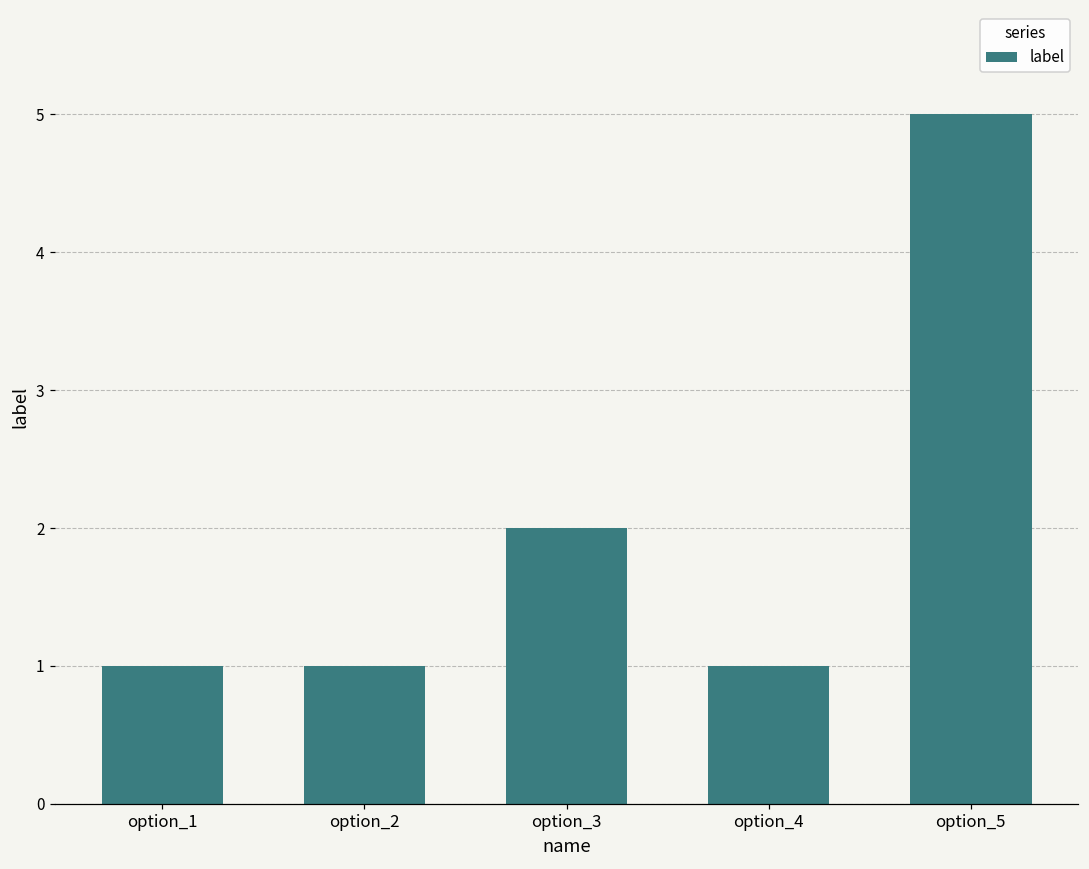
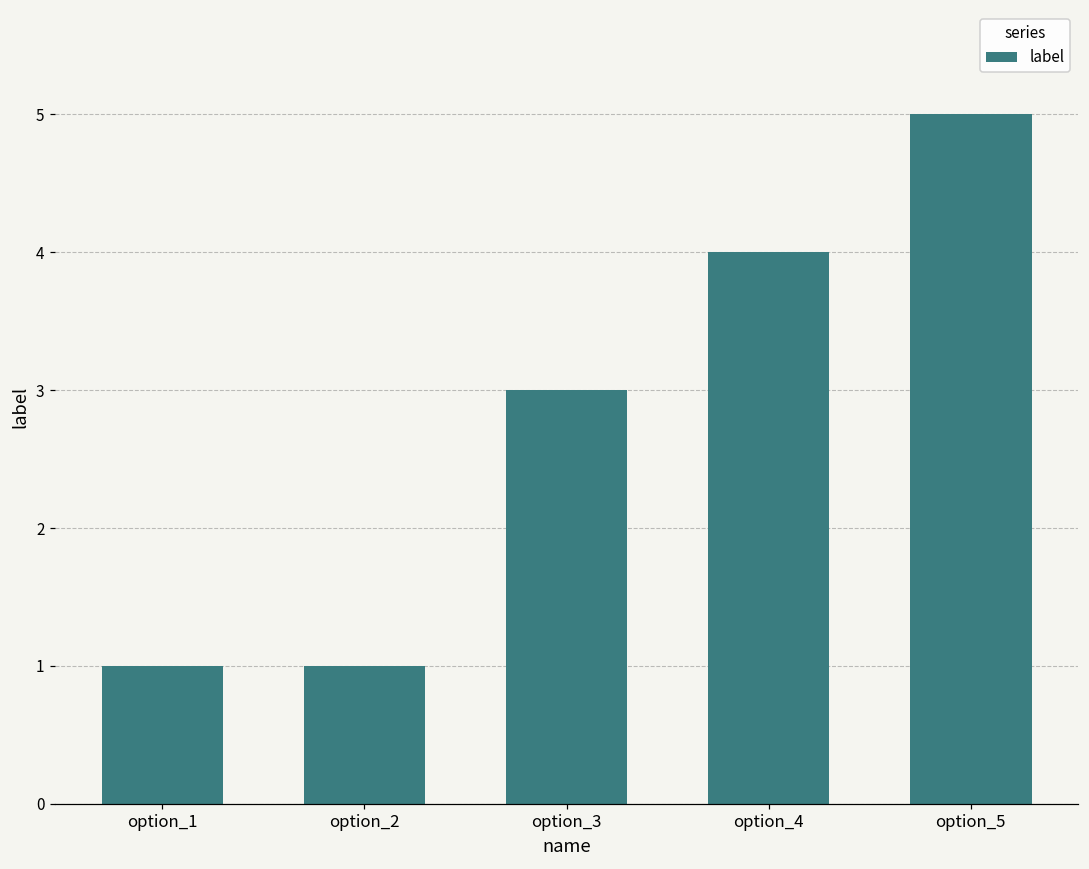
option_3: 2 -> 3
option_4: 1 -> 4
